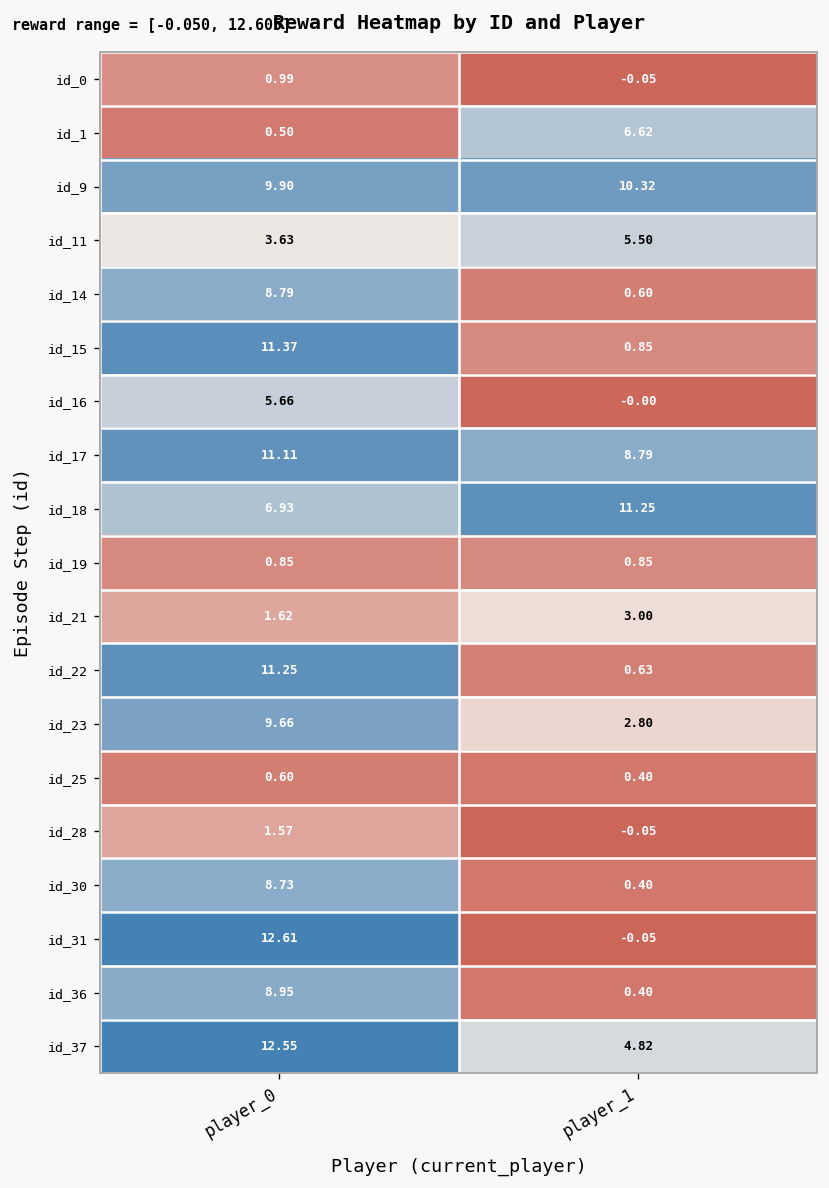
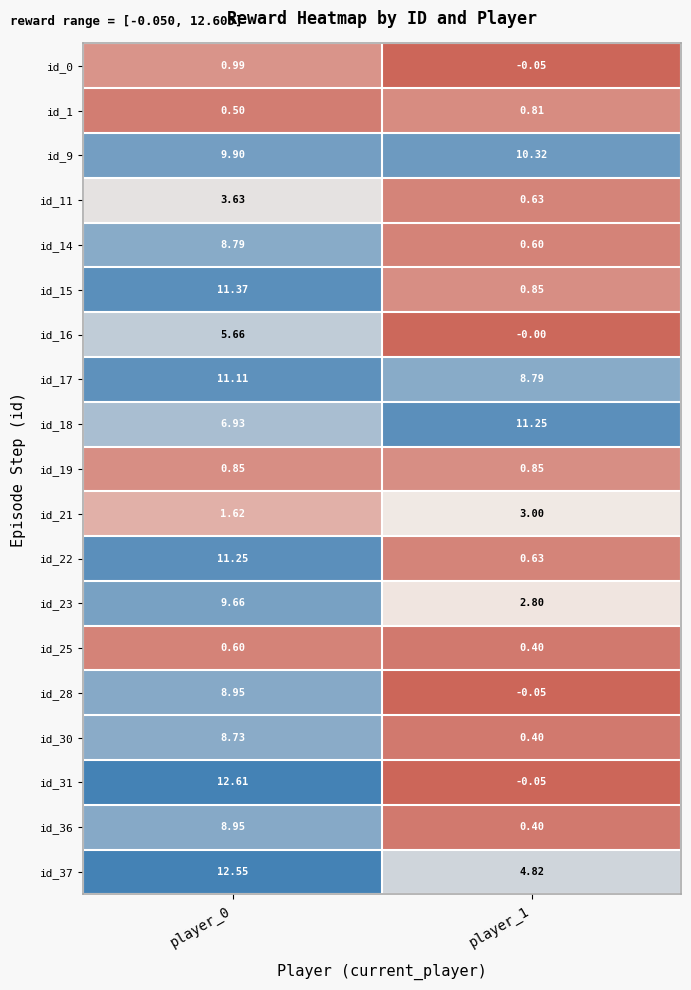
id_1, player_1: 6.62 -> 0.81
id_11, player_1: 5.50 -> 0.63
id_28, player_0: 1.57 -> 8.95
